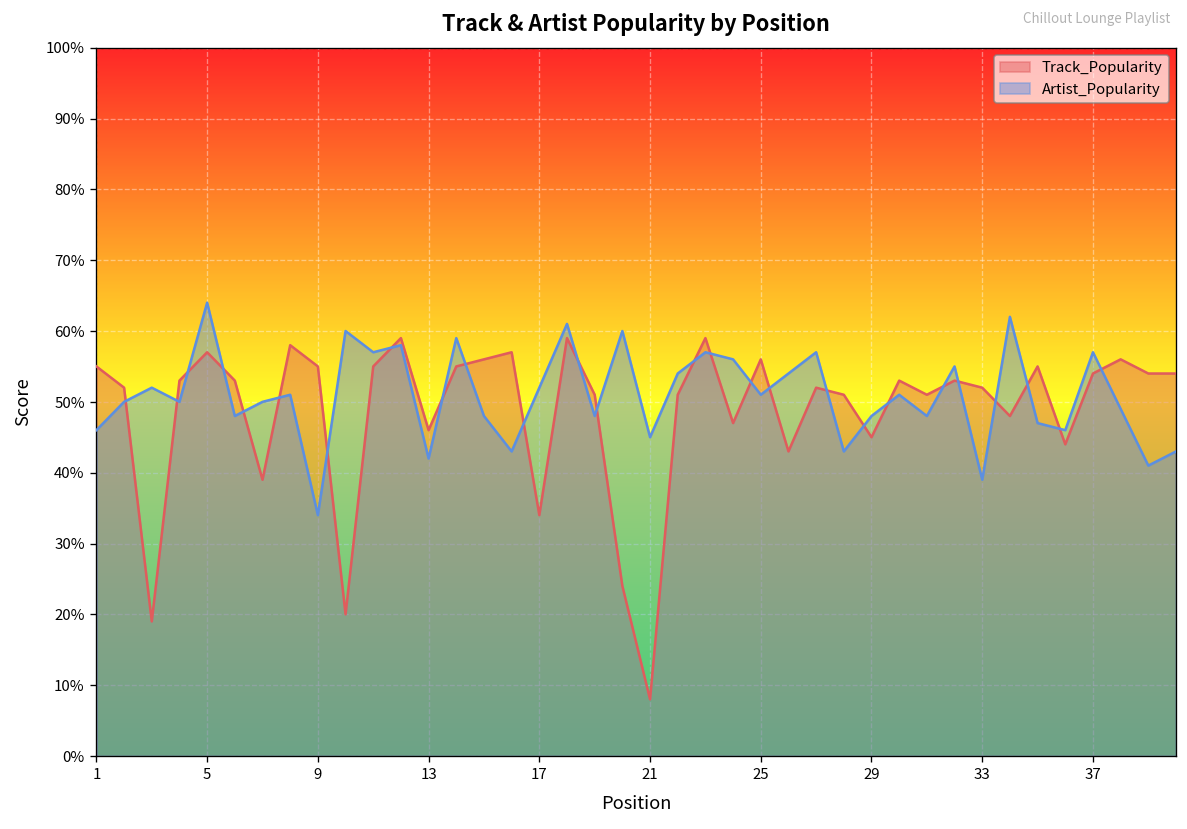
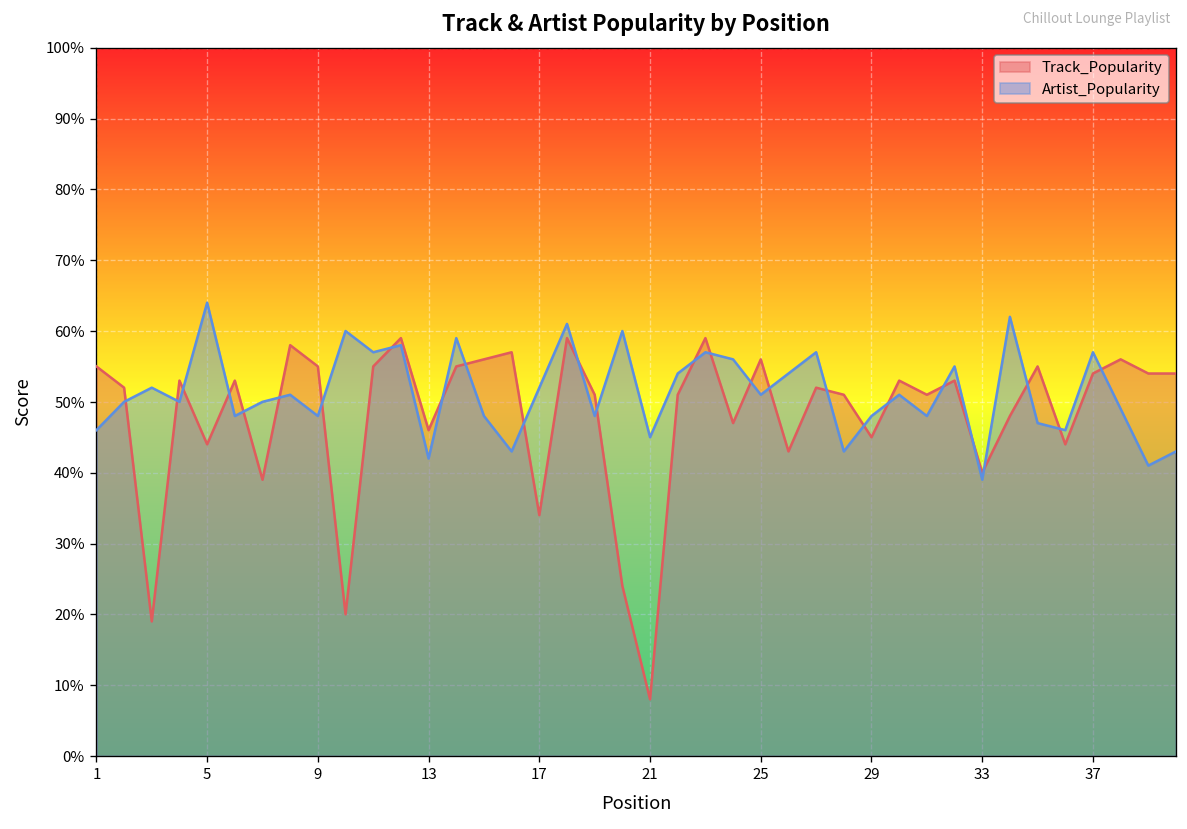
Track_Popularity, 5: 57% -> 44%
Artist_Popularity, 9: 34% -> 48%
Track_Popularity, 33: 52% -> 40%
